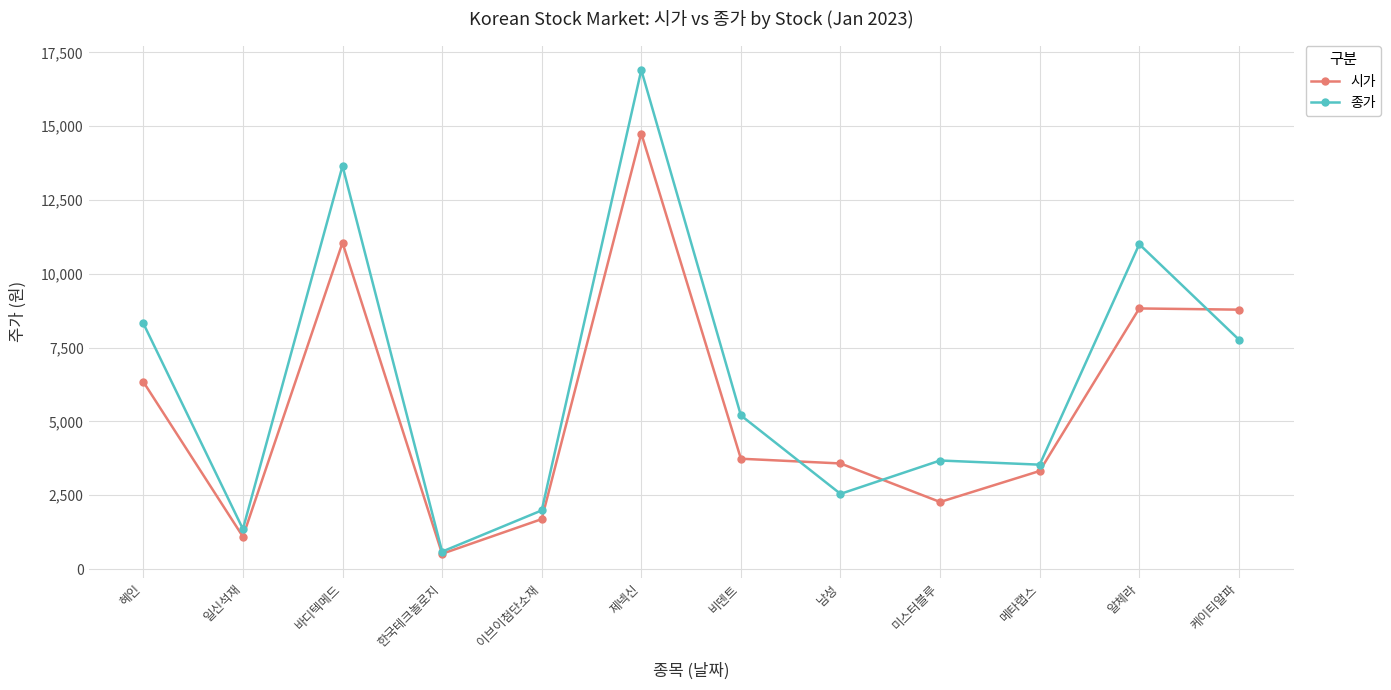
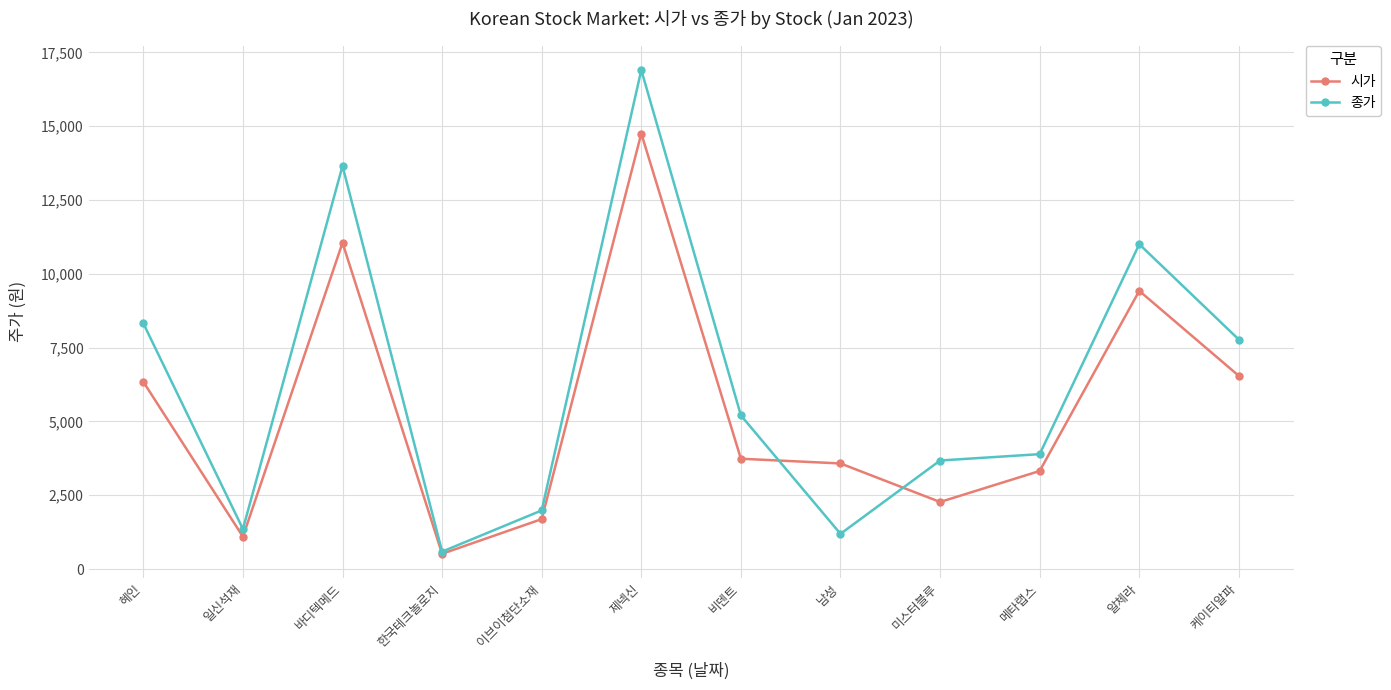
종가, 남성: 2,500 -> 1,200
종가, 메타랩스: 3,500 -> 3,900
시가, 알체라: 8,800 -> 9,400
시가, 케이티알파: 8,800 -> 6,500
